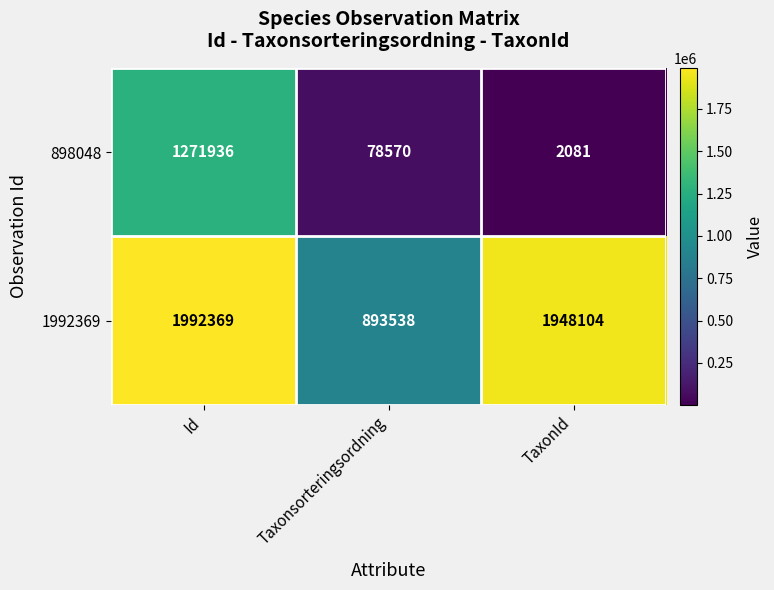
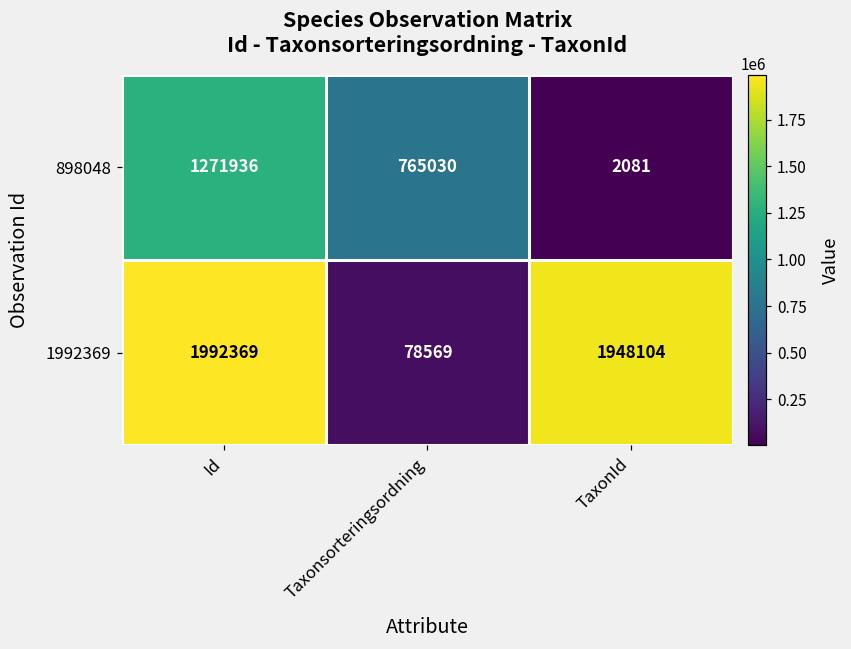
898048, Taxonsorteringsordning: 78570 -> 765030
1992369, Taxonsorteringsordning: 893538 -> 78569
